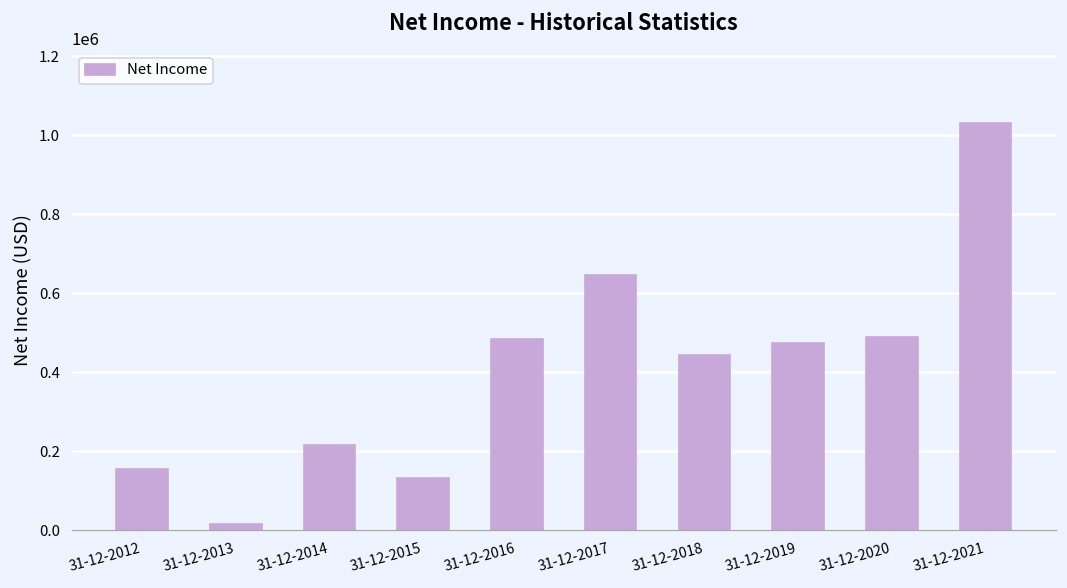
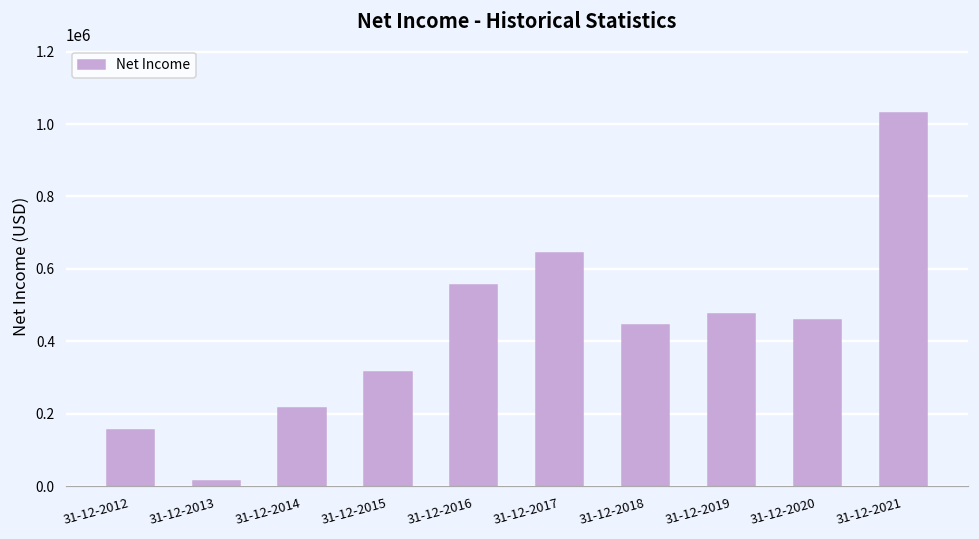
31-12-2015: 130000 -> 310000
31-12-2016: 480000 -> 560000
31-12-2020: 490000 -> 460000
